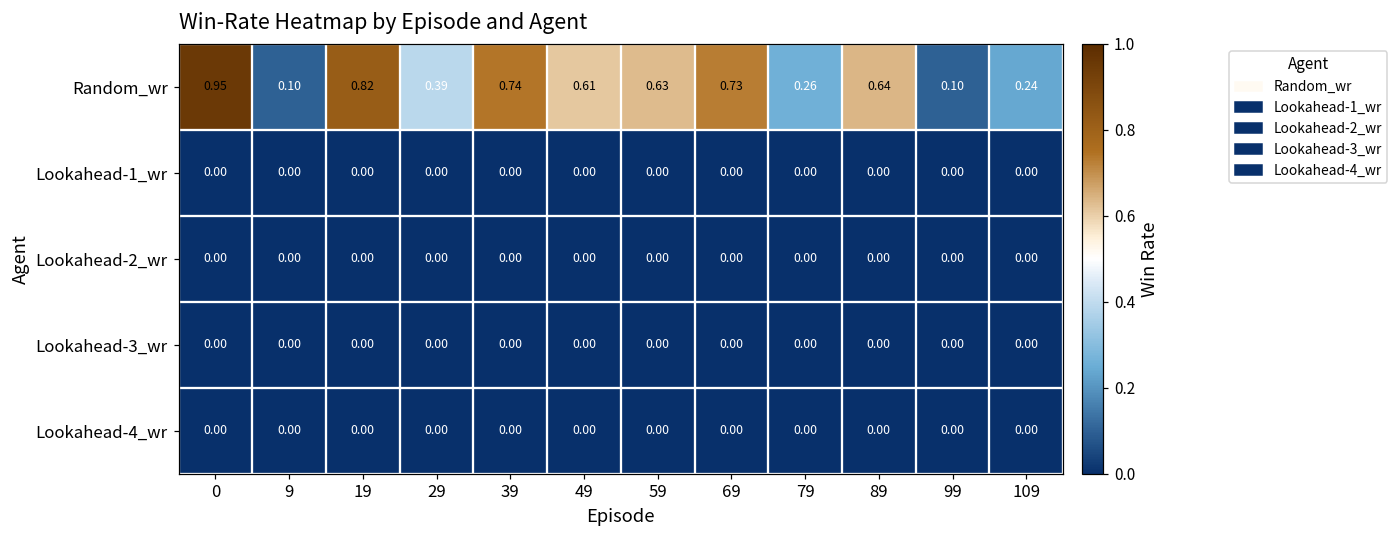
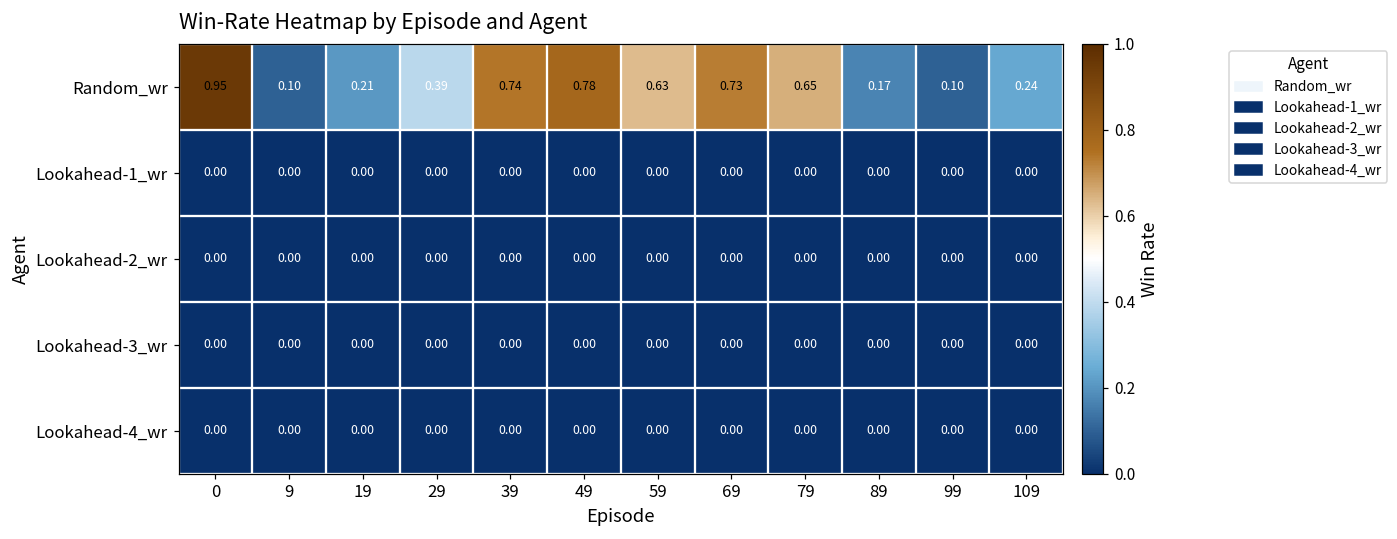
Random_wr, 19: 0.82 -> 0.21
Random_wr, 49: 0.61 -> 0.78
Random_wr, 79: 0.26 -> 0.65
Random_wr, 89: 0.64 -> 0.17
